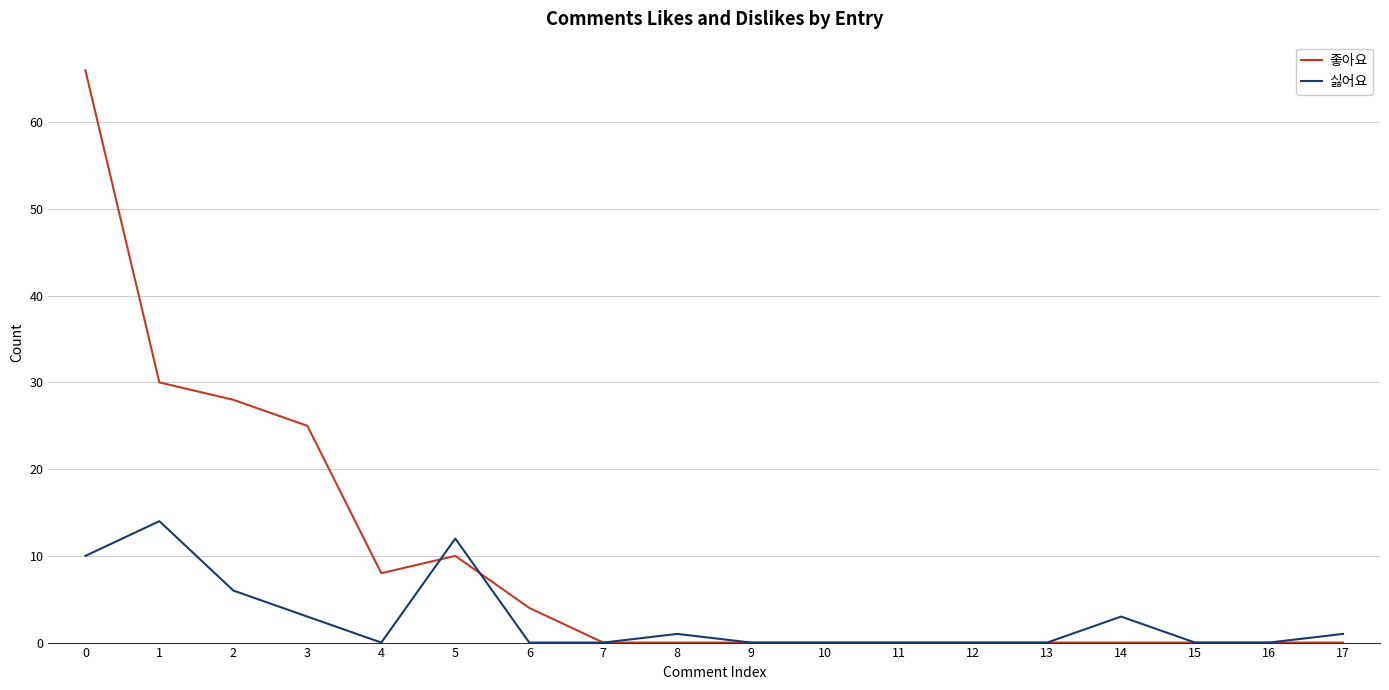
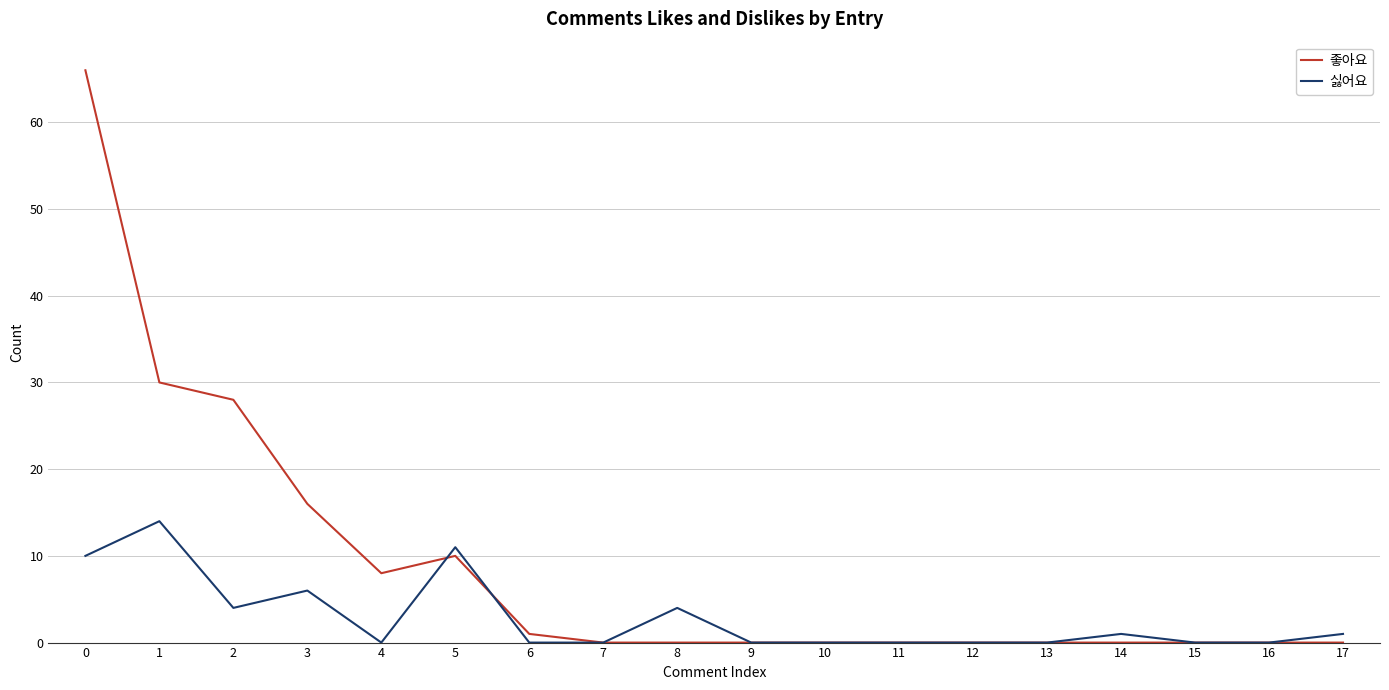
싫어요, 2: 6 -> 4
좋아요, 3: 25 -> 16
싫어요, 3: 3 -> 6
싫어요, 5: 12 -> 11
좋아요, 6: 4 -> 1
싫어요, 8: 1 -> 4
싫어요, 14: 3 -> 1
